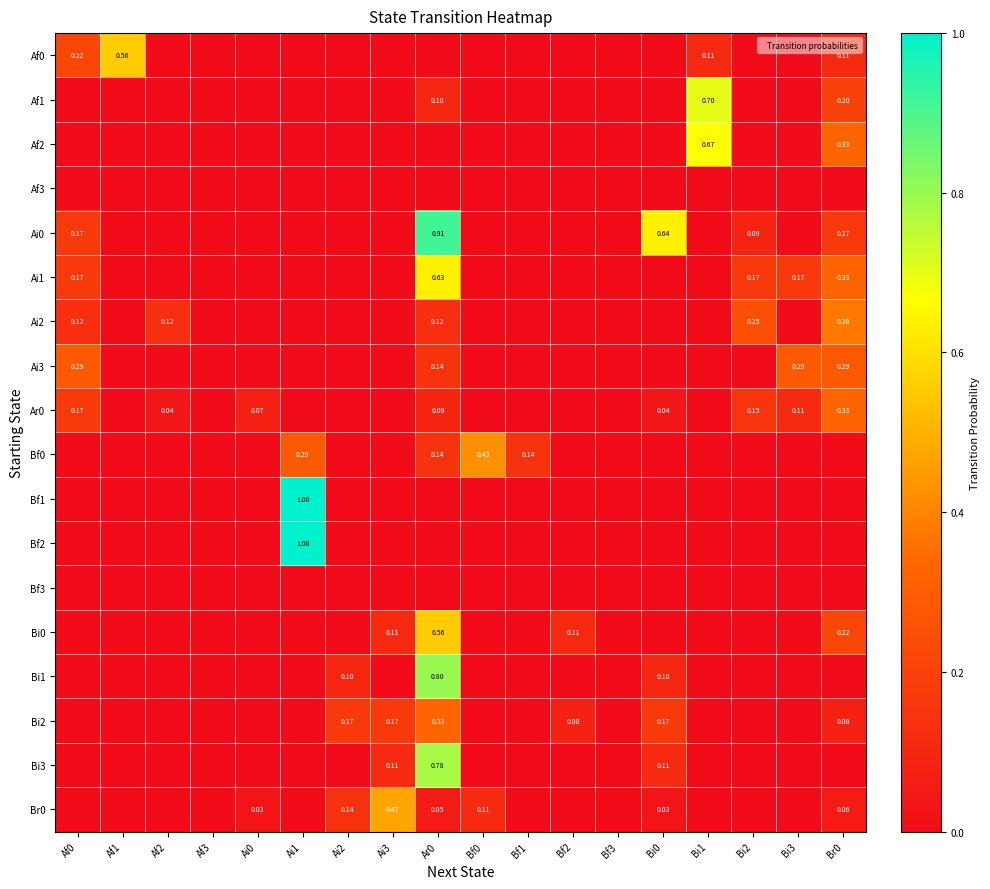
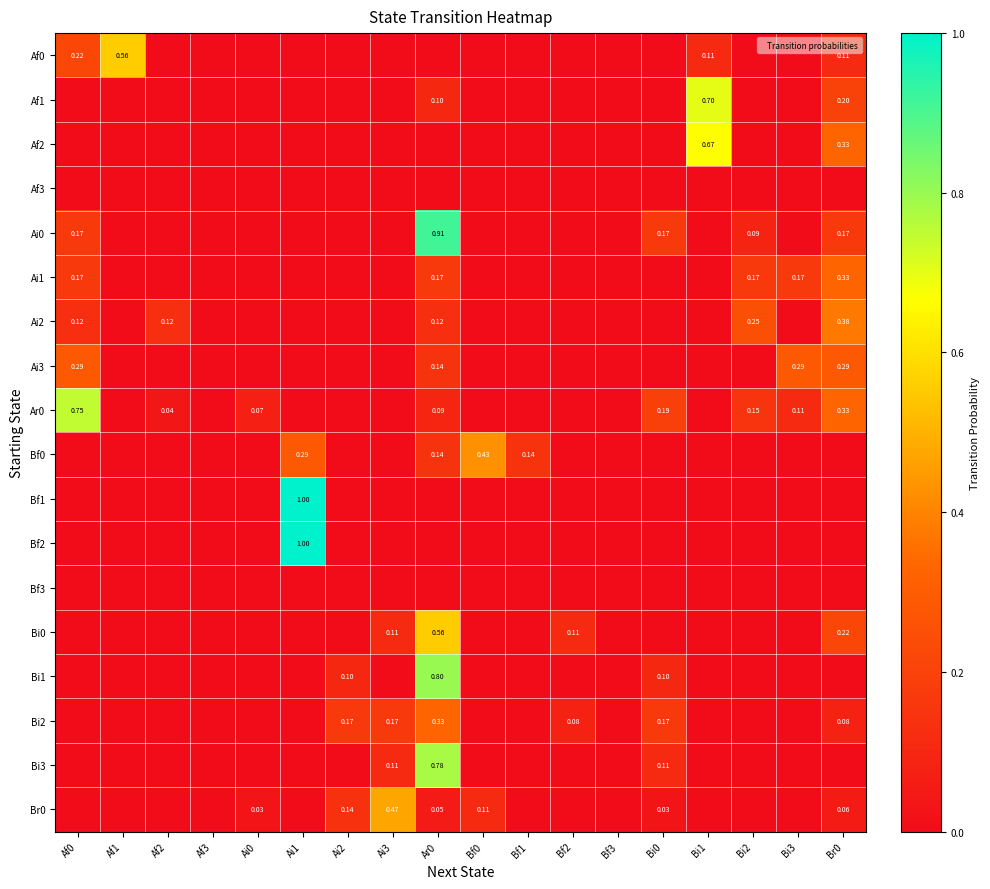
Ai0, Bi0: 0.64 -> 0.17
Ai1, Ar0: 0.63 -> 0.17
Ar0, Af0: 0.17 -> 0.75
Ar0, Bi0: 0.04 -> 0.19
